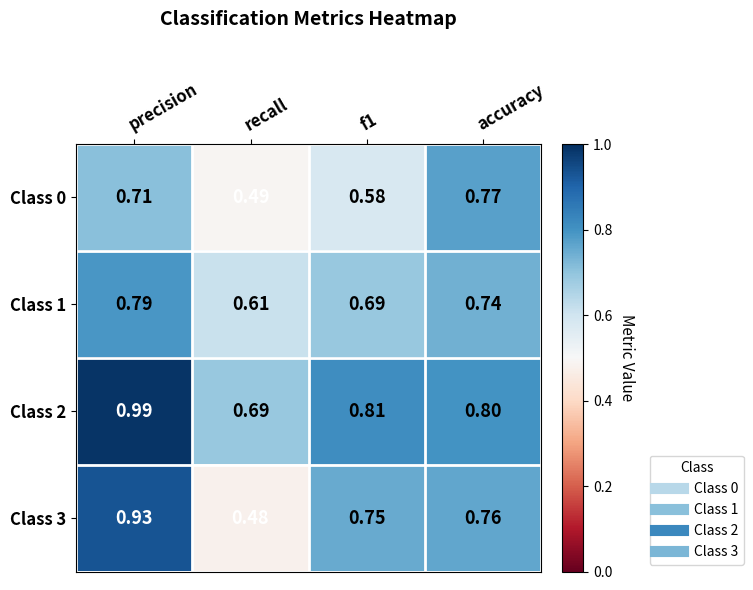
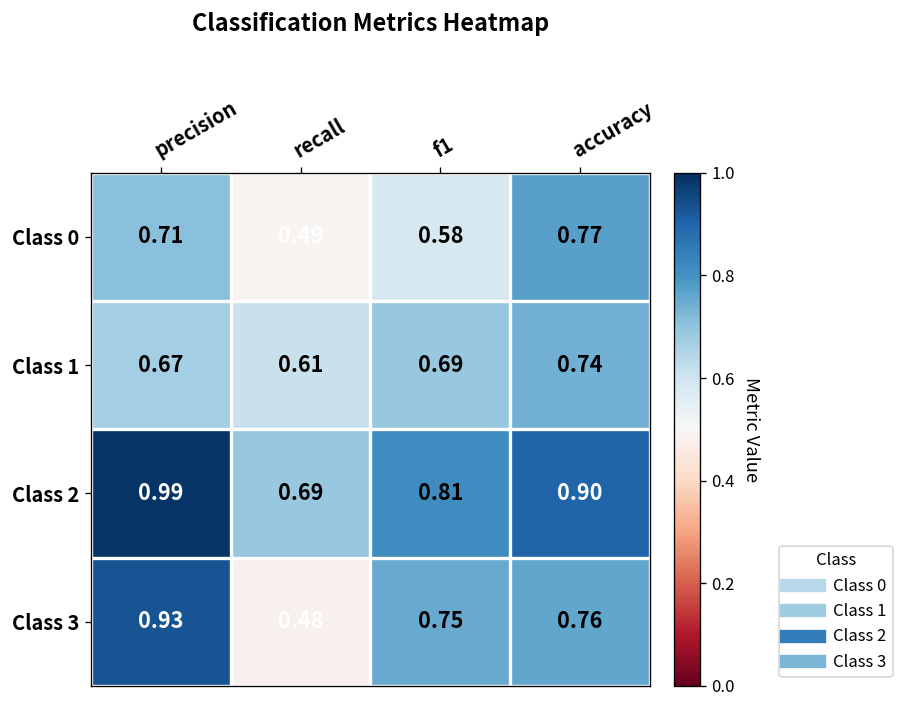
Class 1, precision: 0.79 -> 0.67
Class 2, accuracy: 0.80 -> 0.90
